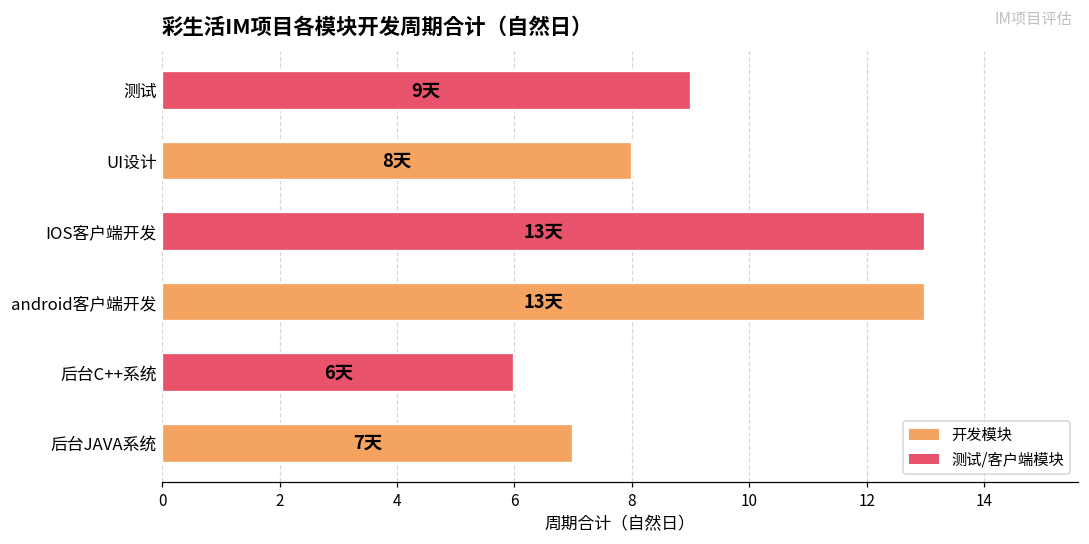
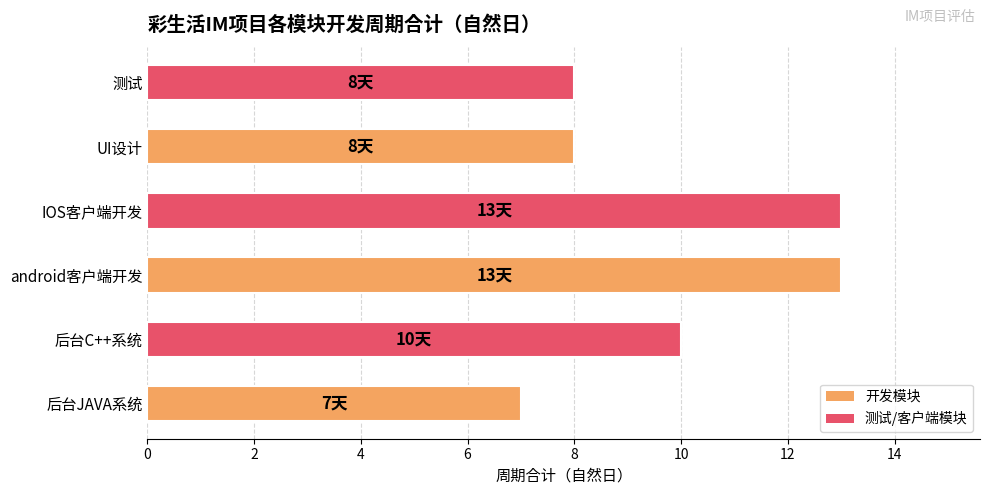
测试: 9天 -> 8天
后台C++系统: 6天 -> 10天
